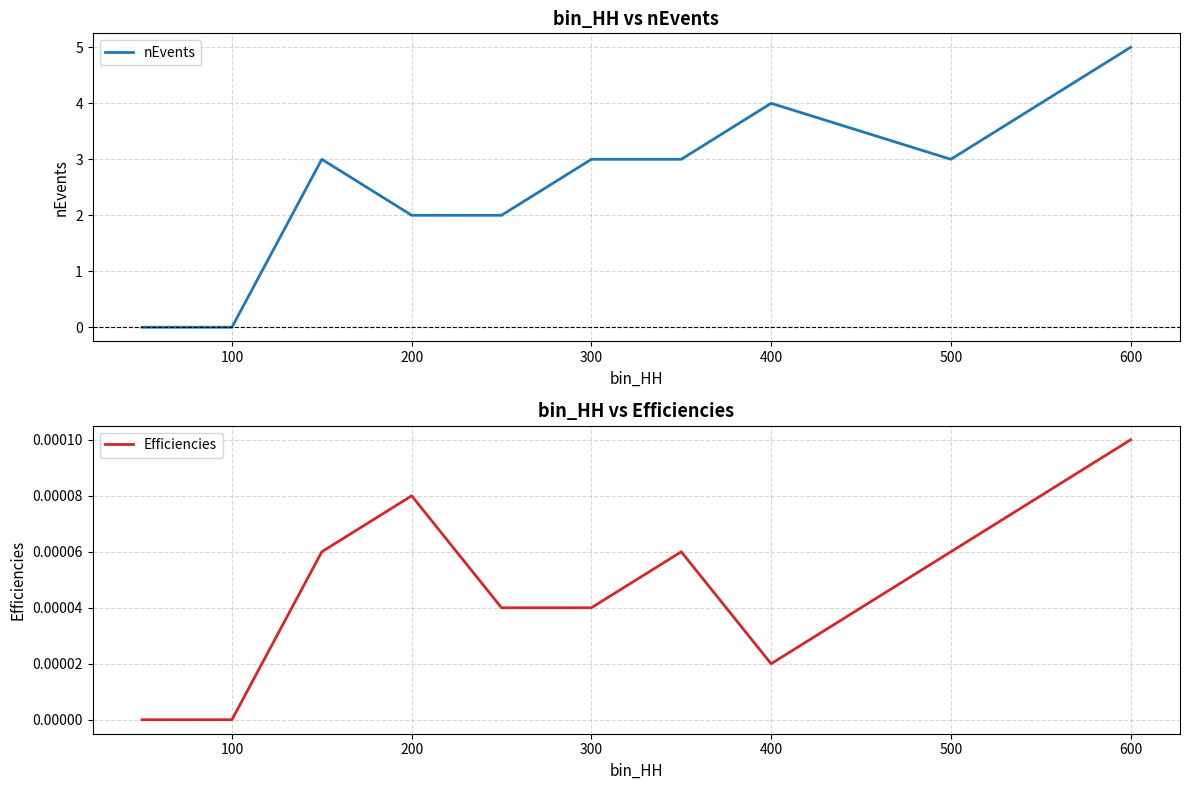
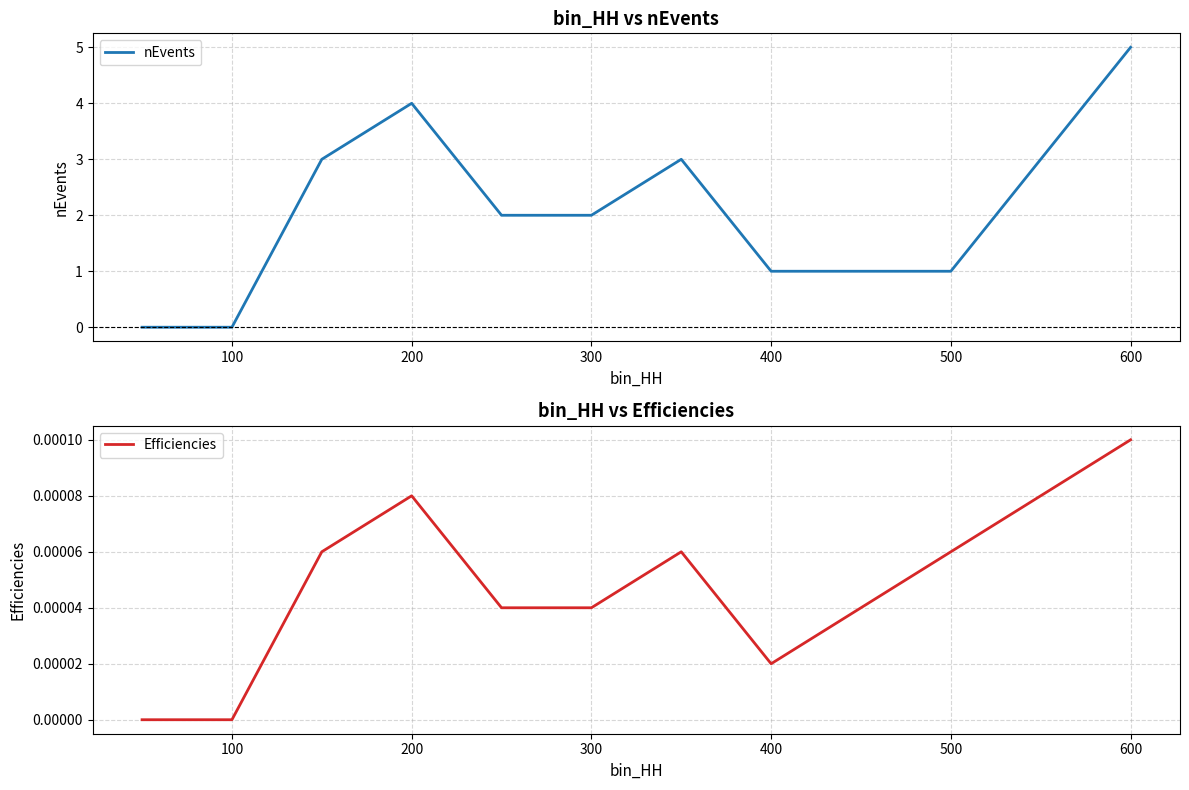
bin_HH vs nEvents, 200: 2 -> 4
bin_HH vs nEvents, 300: 3 -> 2
bin_HH vs nEvents, 400: 4 -> 1
bin_HH vs nEvents, 500: 3 -> 1
